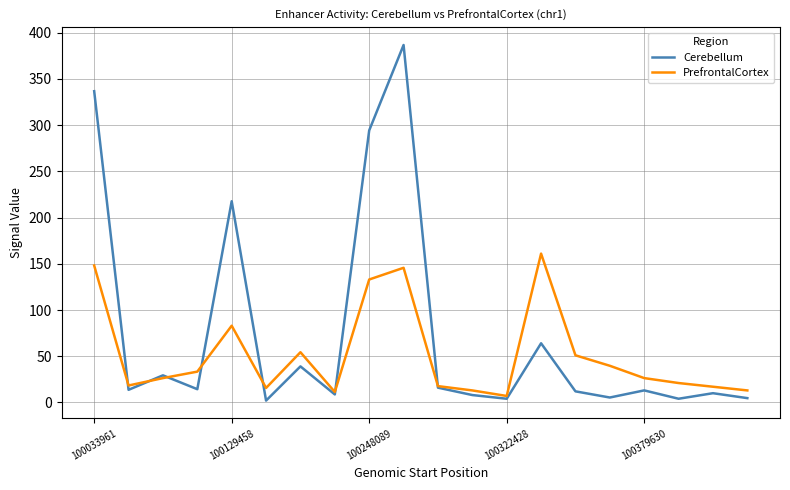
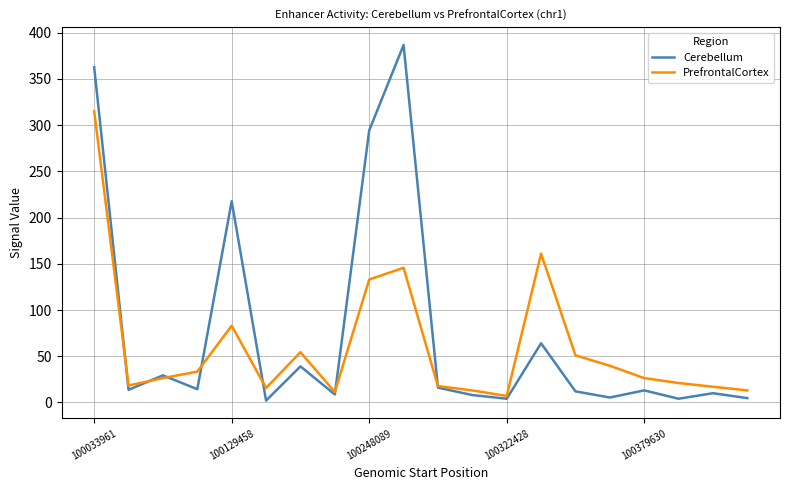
Cerebellum, 100033961: 340 -> 360
PrefrontalCortex, 100033961: 150 -> 320
